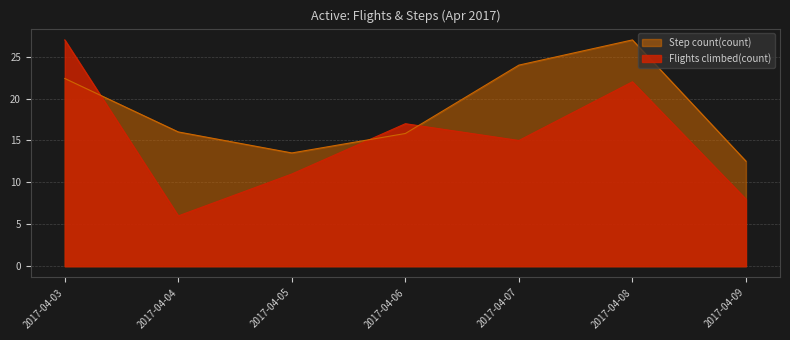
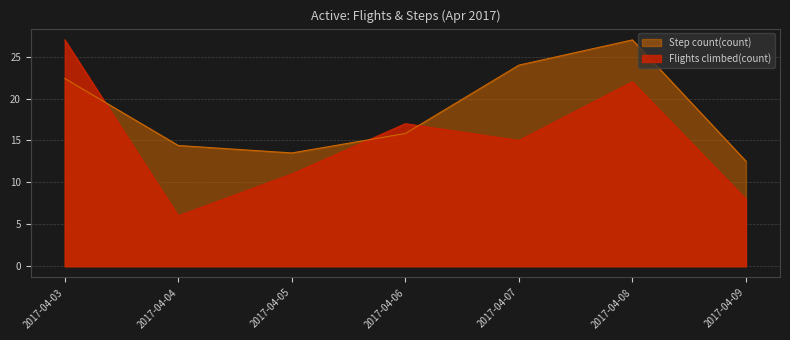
Step count(count), 2017-04-04: 16 -> 14
